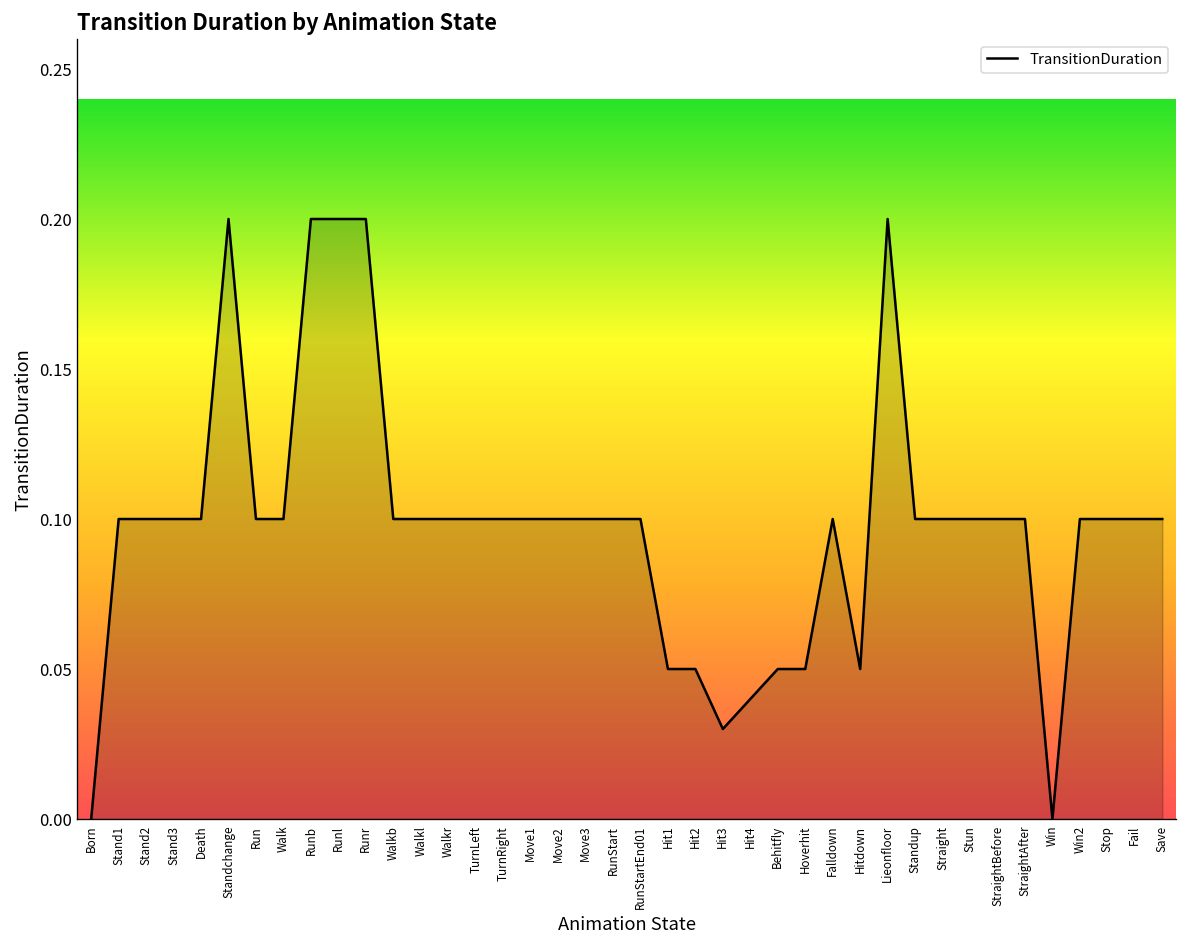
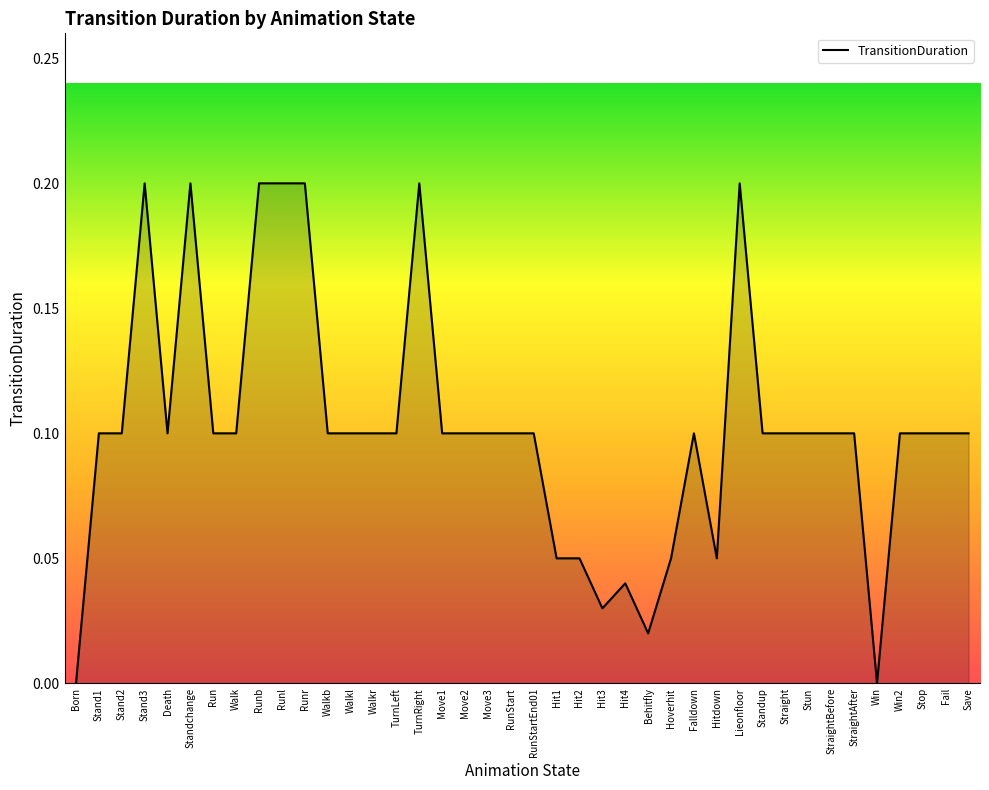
Stand3: 0.1 -> 0.2
TurnRight: 0.1 -> 0.2
Behitfly: 0.05 -> 0.02
